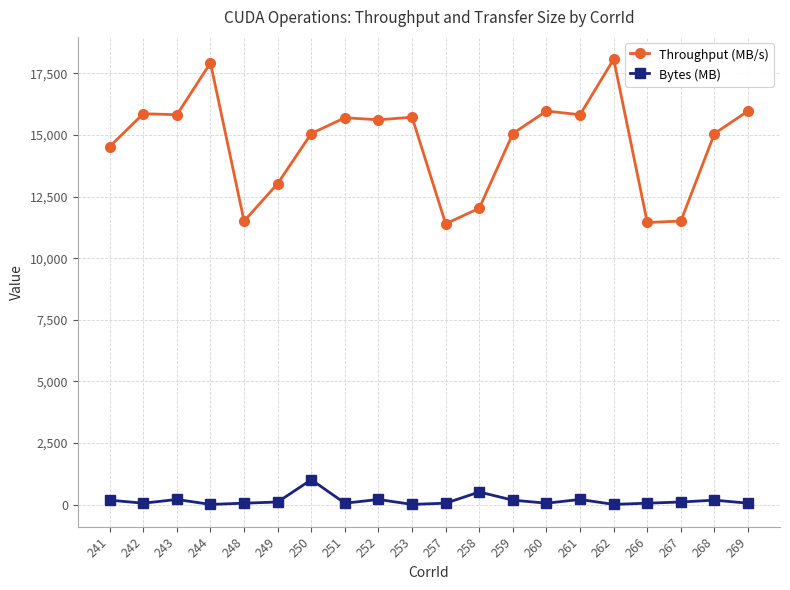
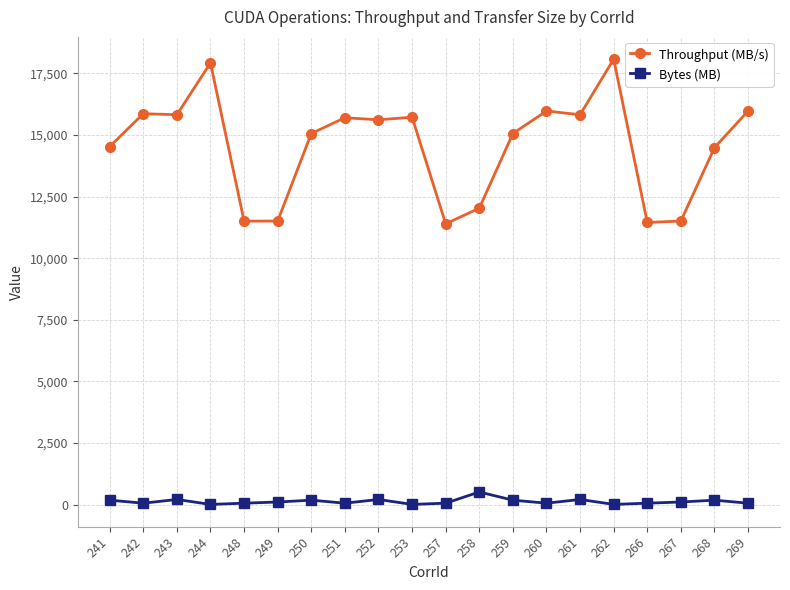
Throughput (MB/s), 249: 13,000 -> 11,500
Bytes (MB), 250: 1,000 -> 200
Throughput (MB/s), 268: 15,100 -> 14,500
